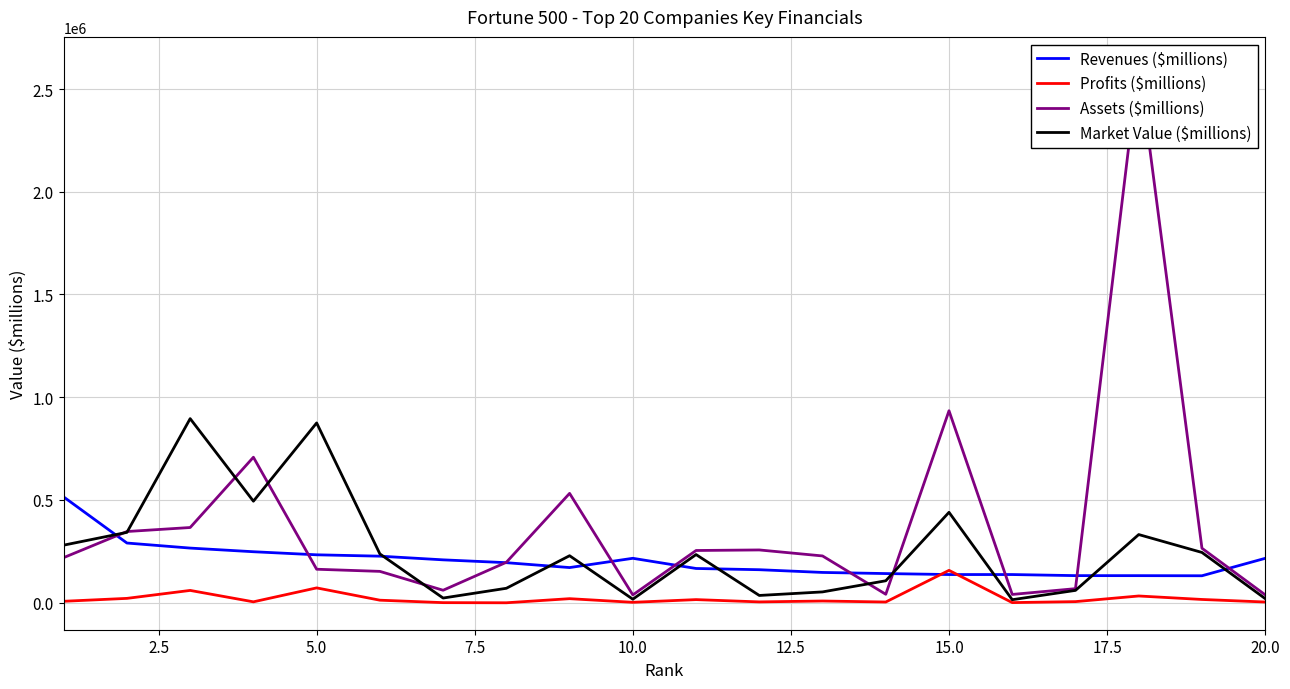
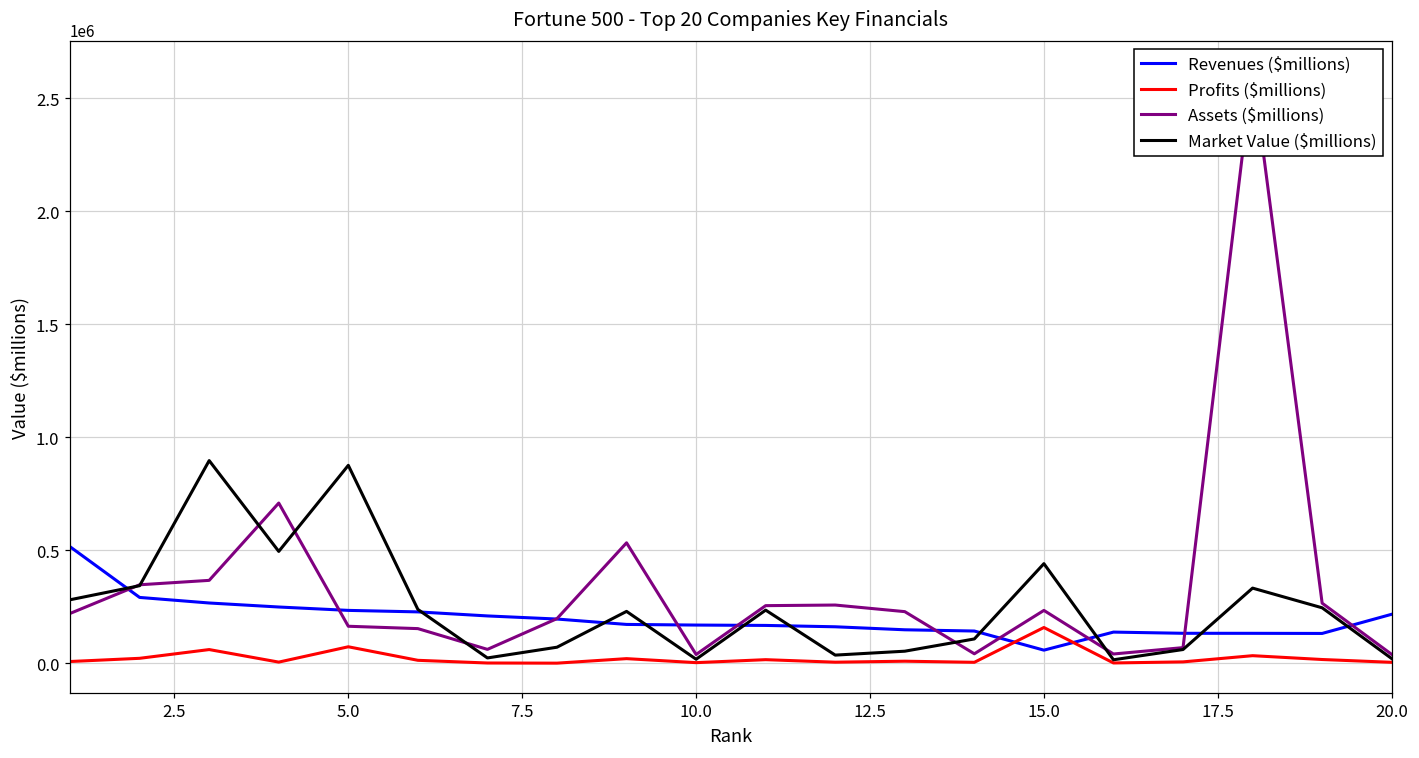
Revenues ($millions), 10.0: 220000 -> 170000
Revenues ($millions), 15.0: 140000 -> 60000
Assets ($millions), 15.0: 930000 -> 230000
